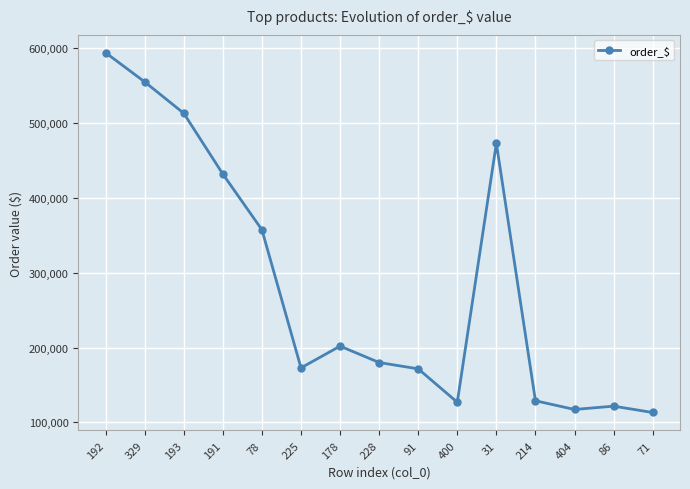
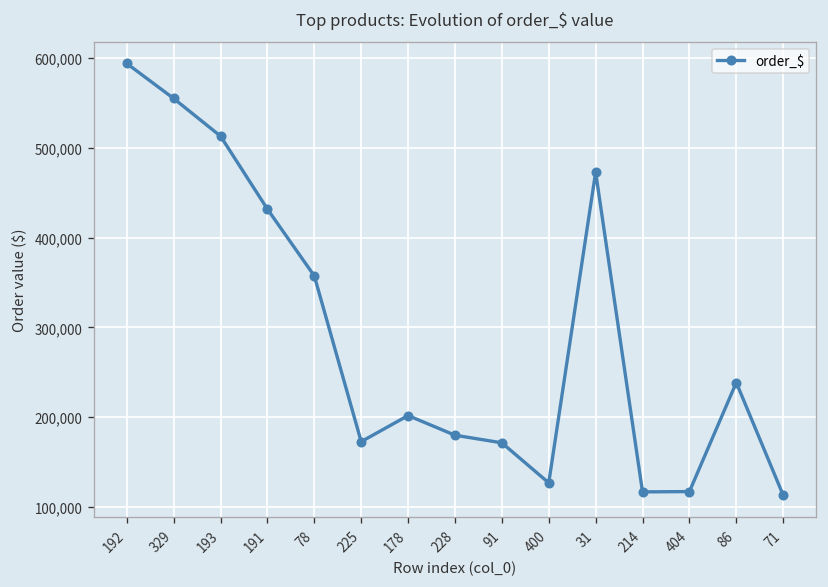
214: 130,000 -> 120,000
86: 120,000 -> 240,000
